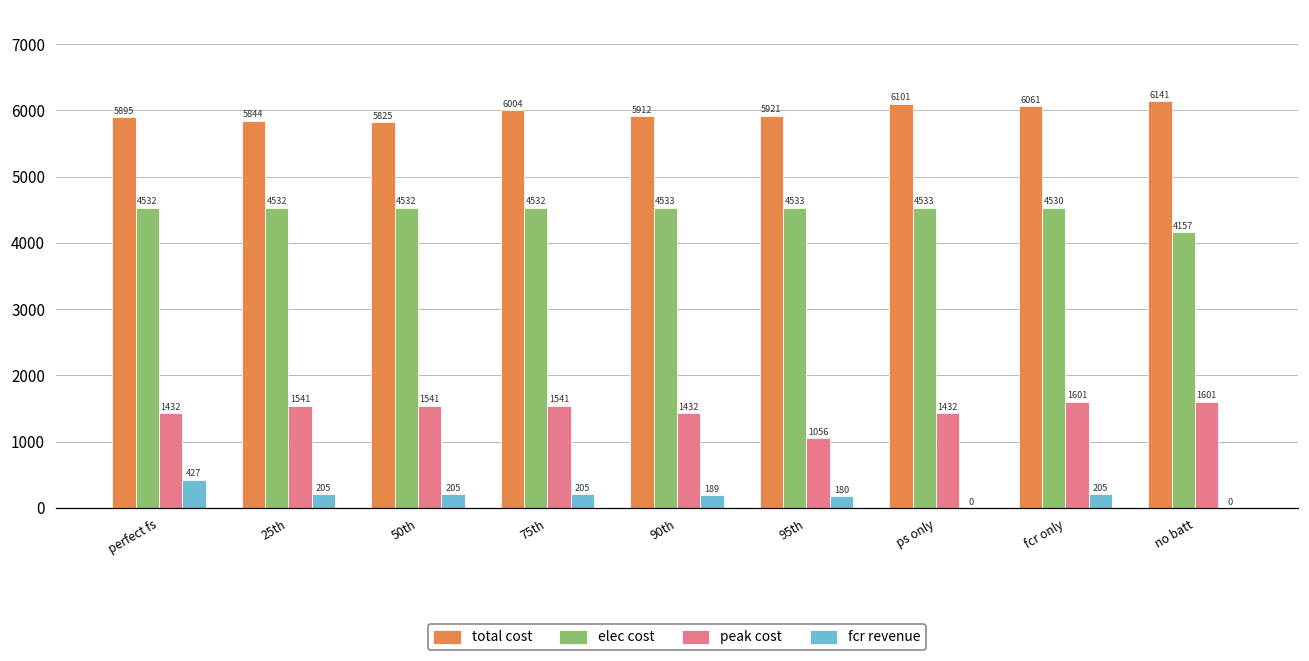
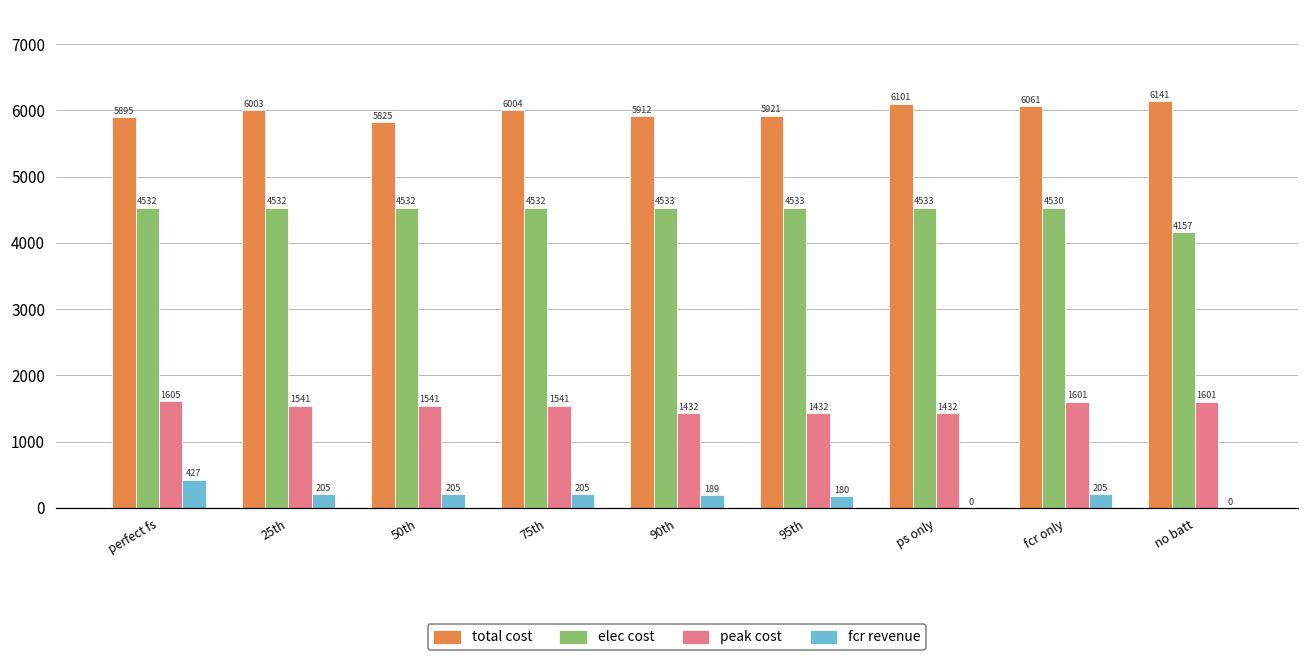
peak cost, perfect fs: 1432 -> 1605
total cost, 25th: 5844 -> 6003
peak cost, 95th: 1056 -> 1432
